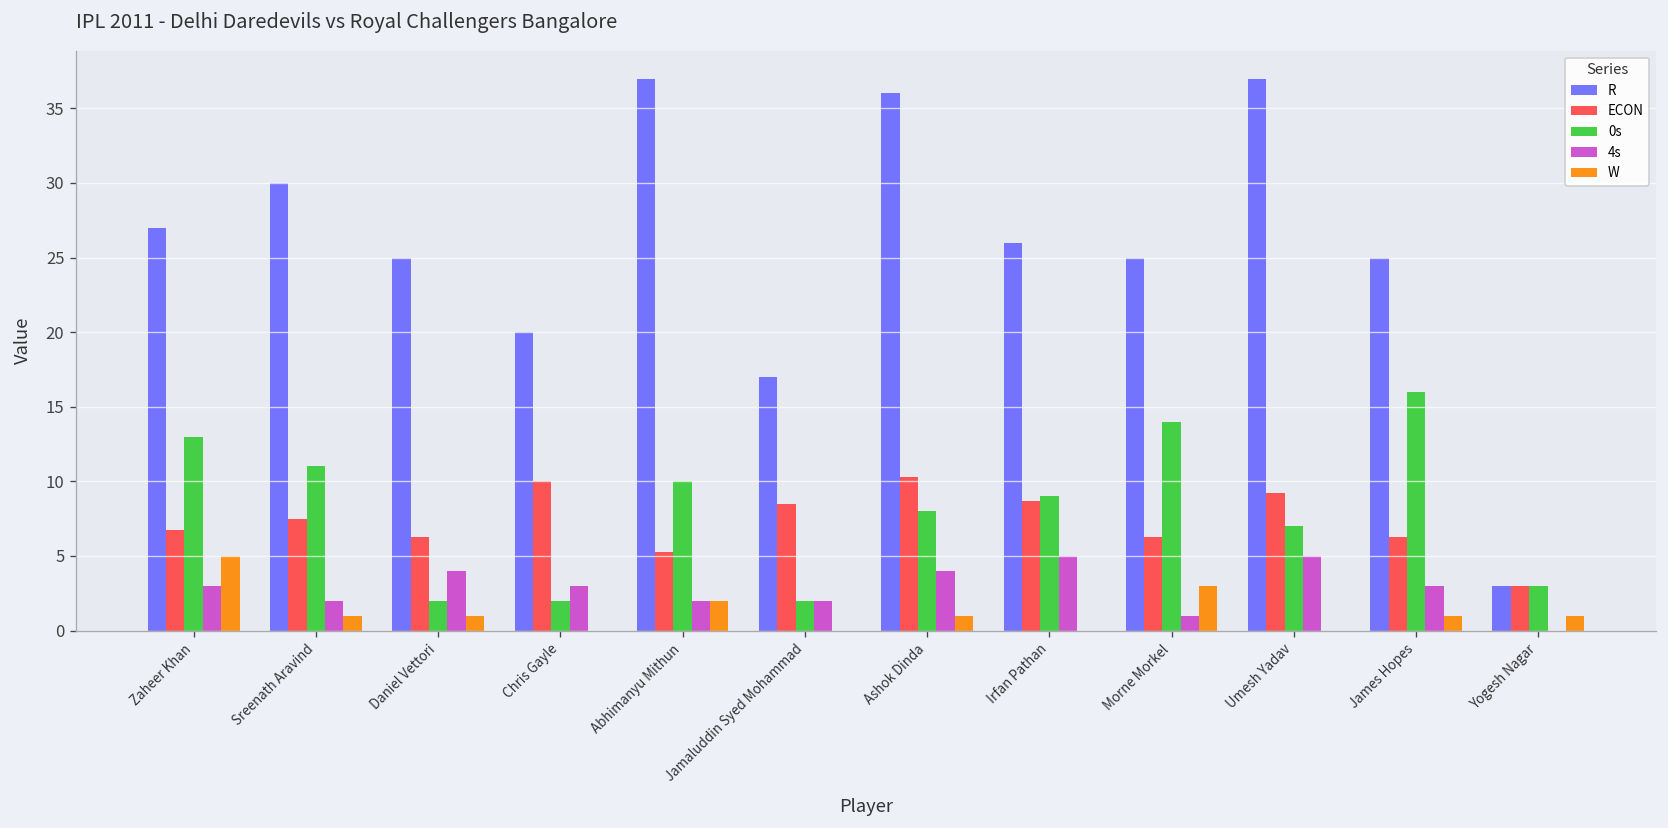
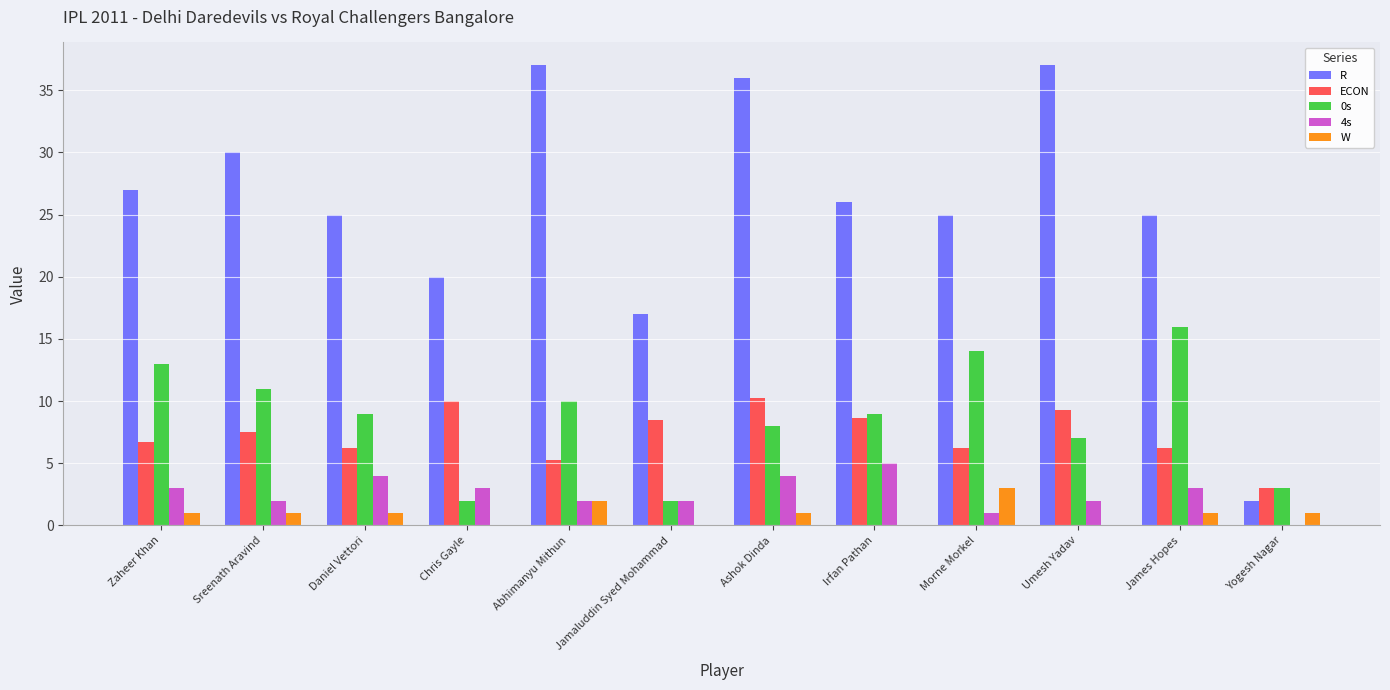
W, Zaheer Khan: 5 -> 1
0s, Daniel Vettori: 2 -> 9
4s, Umesh Yadav: 5 -> 2
R, Yogesh Nagar: 3 -> 2
